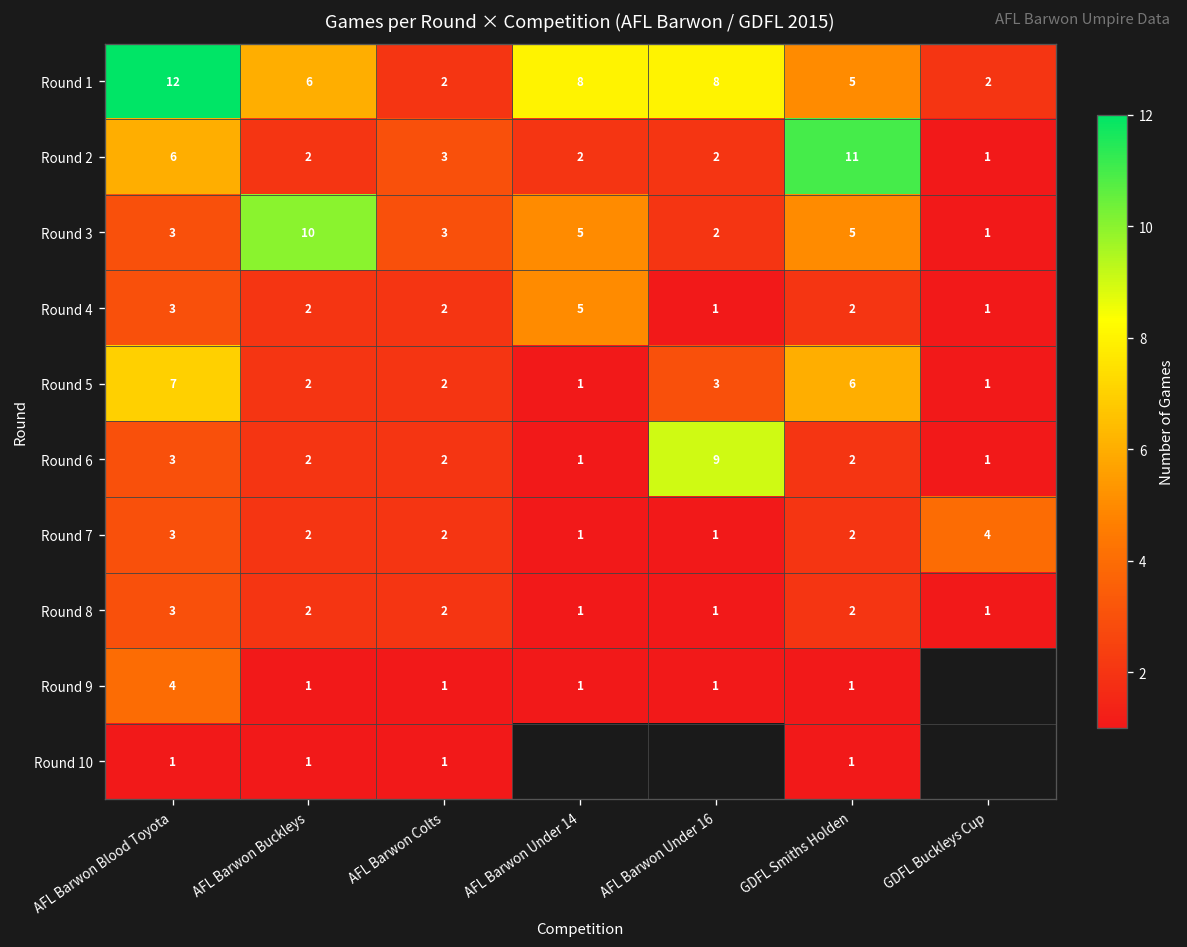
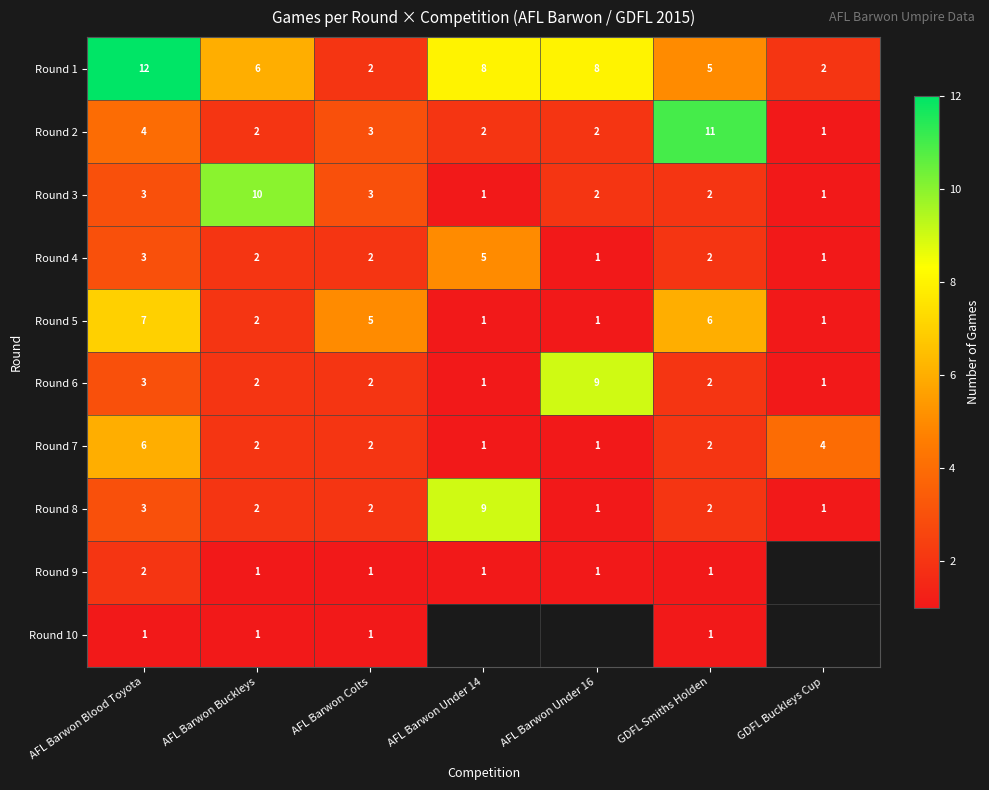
Round 2, AFL Barwon Blood Toyota: 6 -> 4
Round 3, AFL Barwon Under 14: 5 -> 1
Round 3, GDFL Smiths Holden: 5 -> 2
Round 5, AFL Barwon Colts: 2 -> 5
Round 5, AFL Barwon Under 16: 3 -> 1
Round 7, AFL Barwon Blood Toyota: 3 -> 6
Round 8, AFL Barwon Under 14: 1 -> 9
Round 9, AFL Barwon Blood Toyota: 4 -> 2
